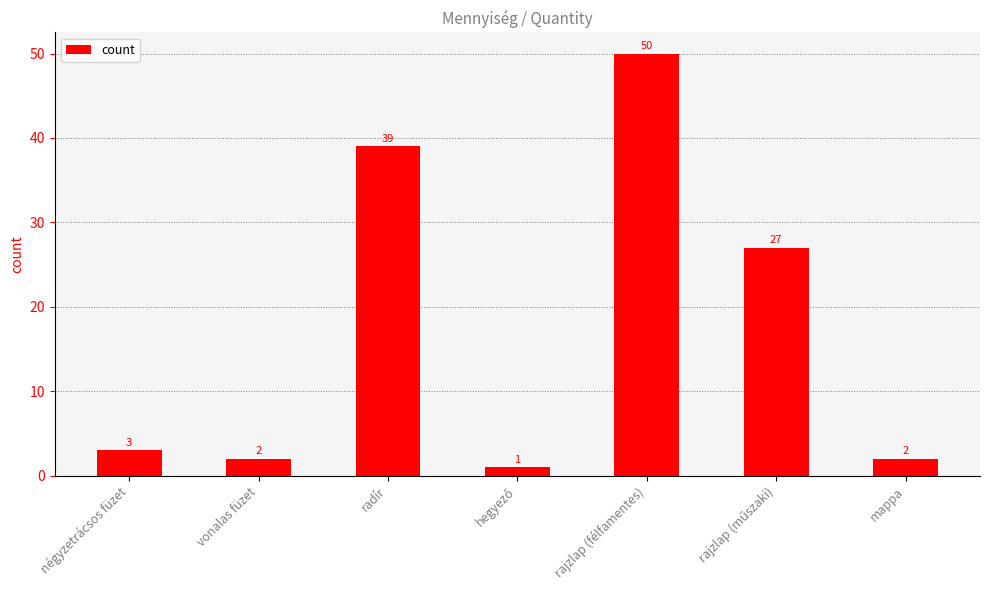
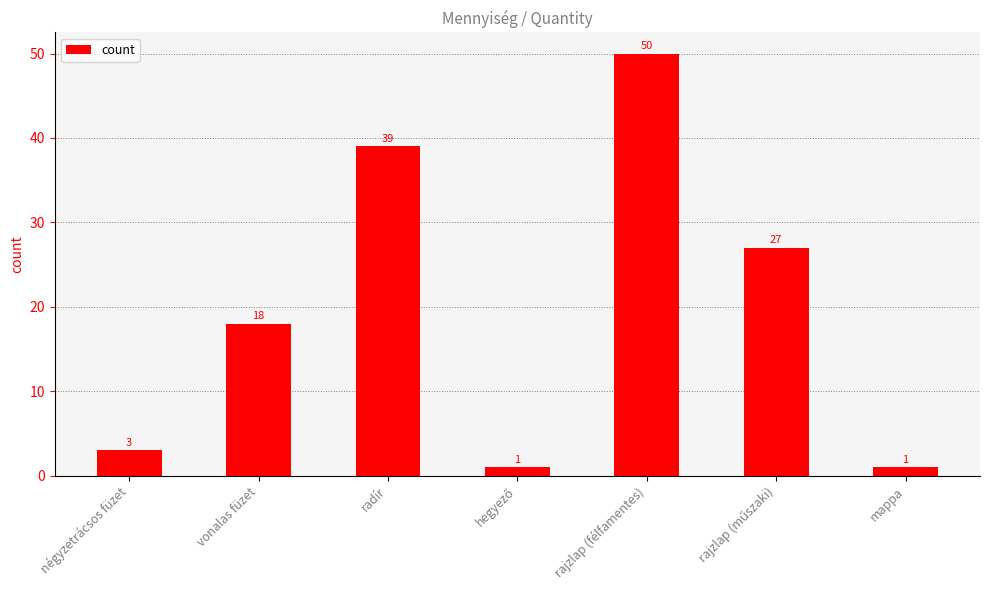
vonalas füzet: 2 -> 18
mappa: 2 -> 1
